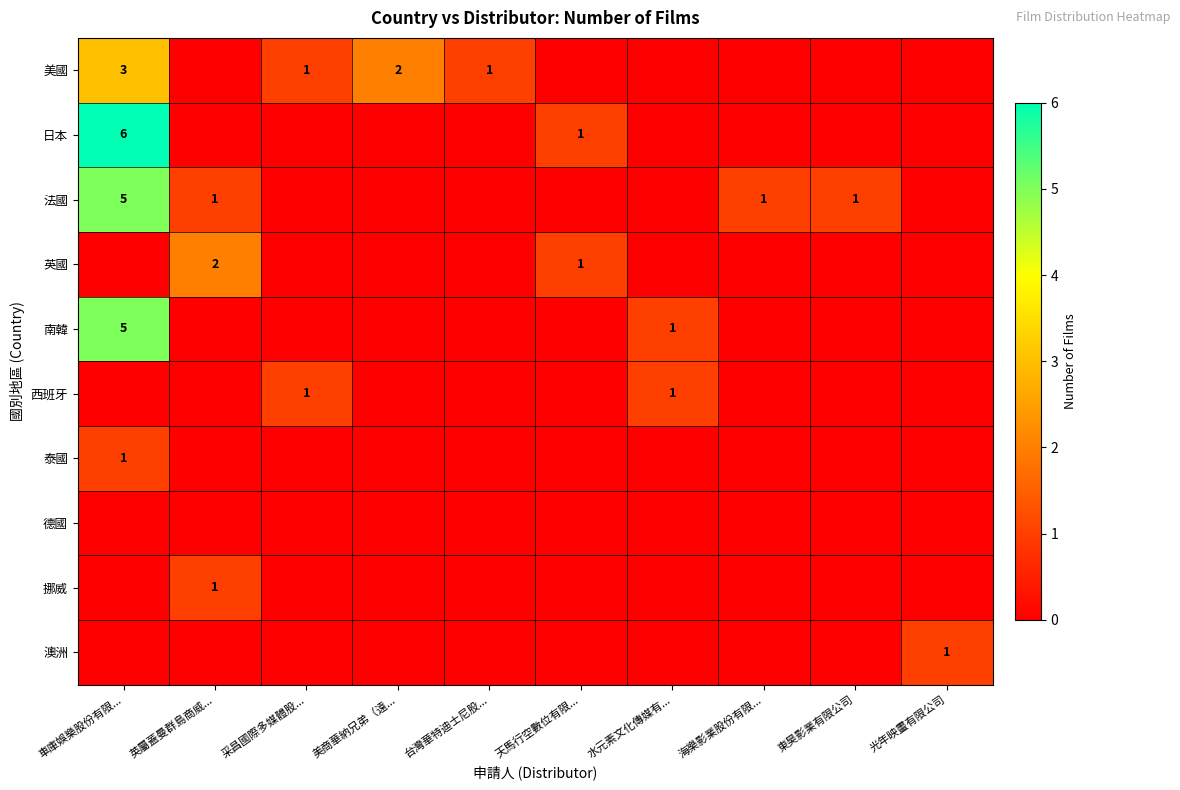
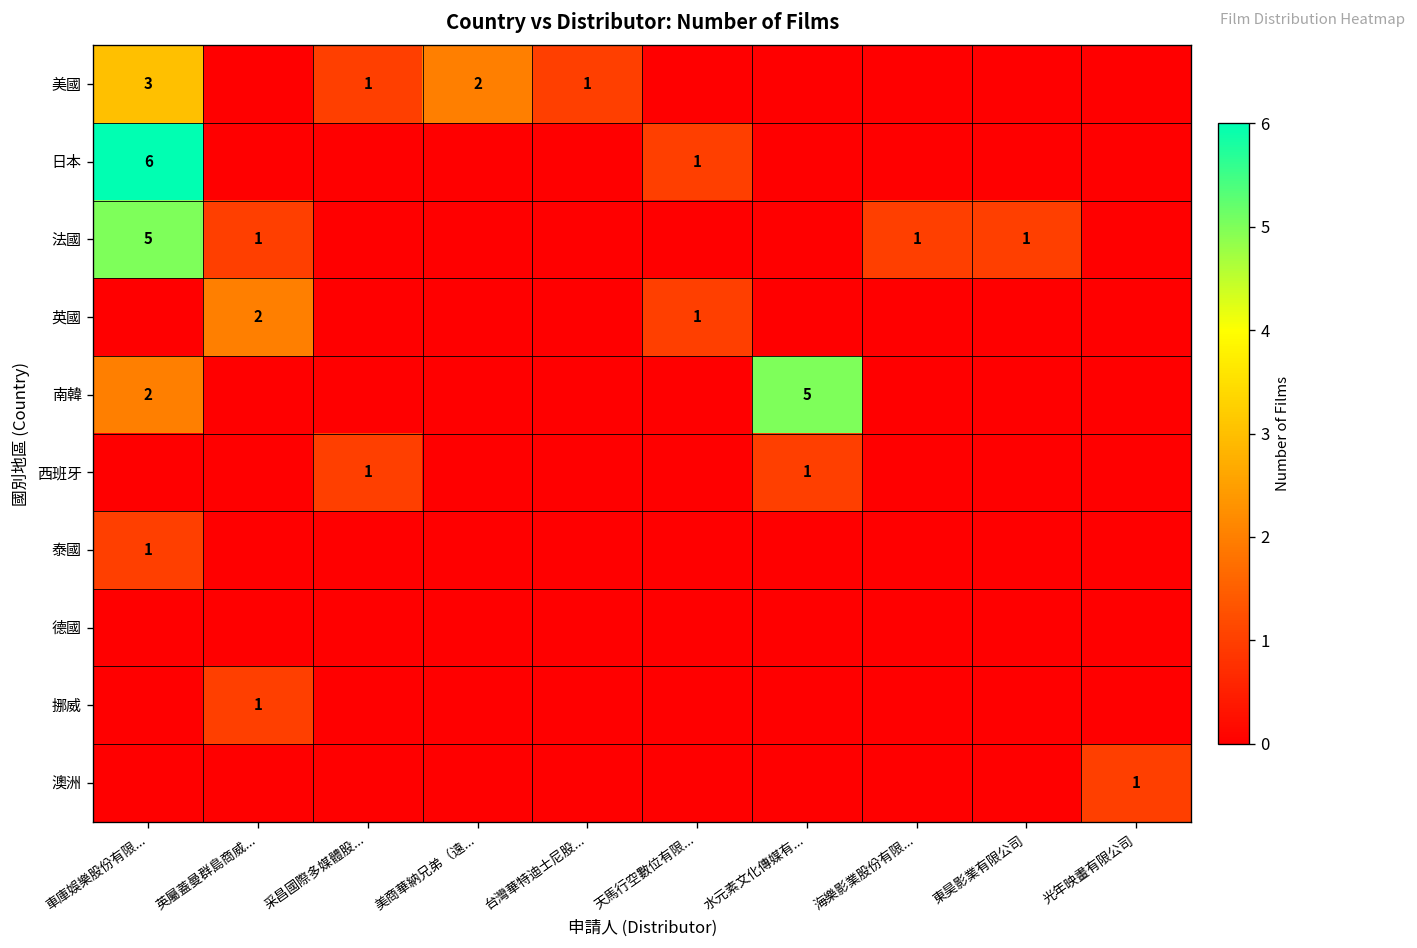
南韓, 車庫娛樂股份有限...: 5 -> 2
南韓, 水元素文化傳媒有...: 1 -> 5
